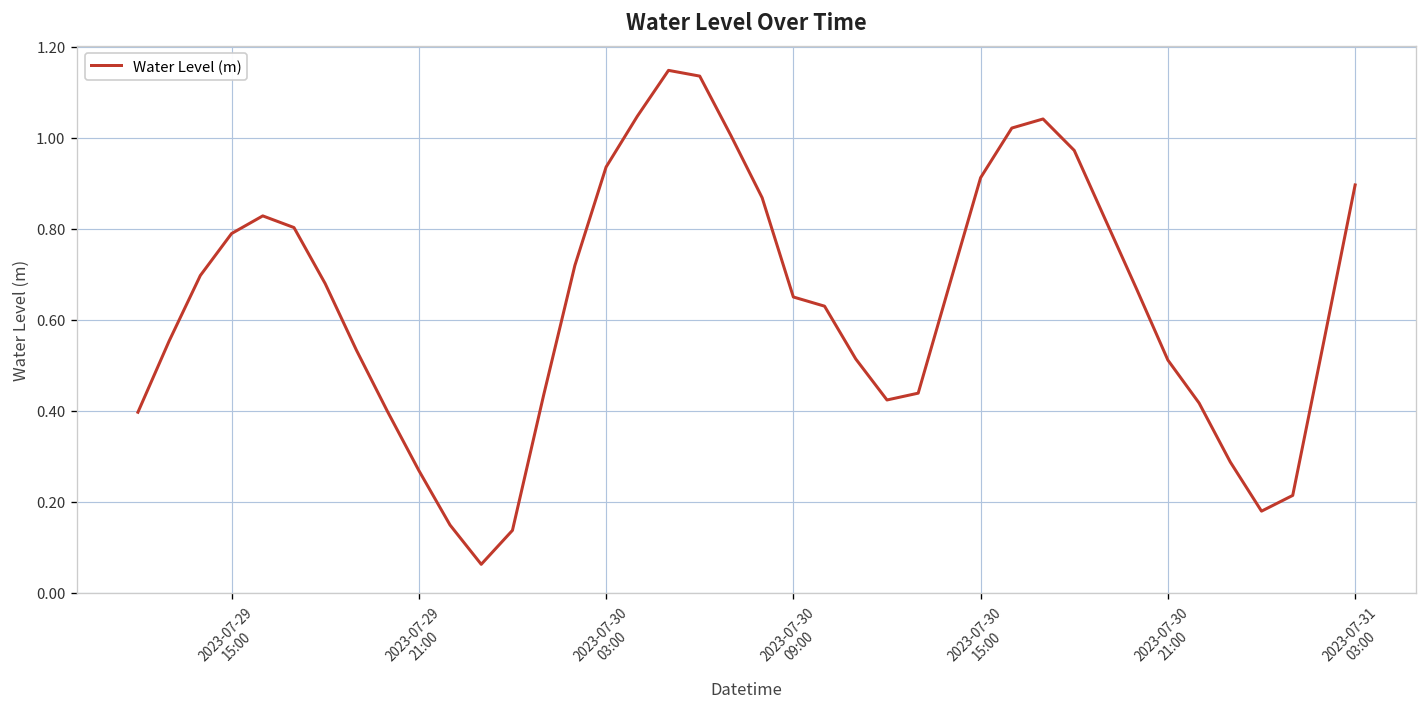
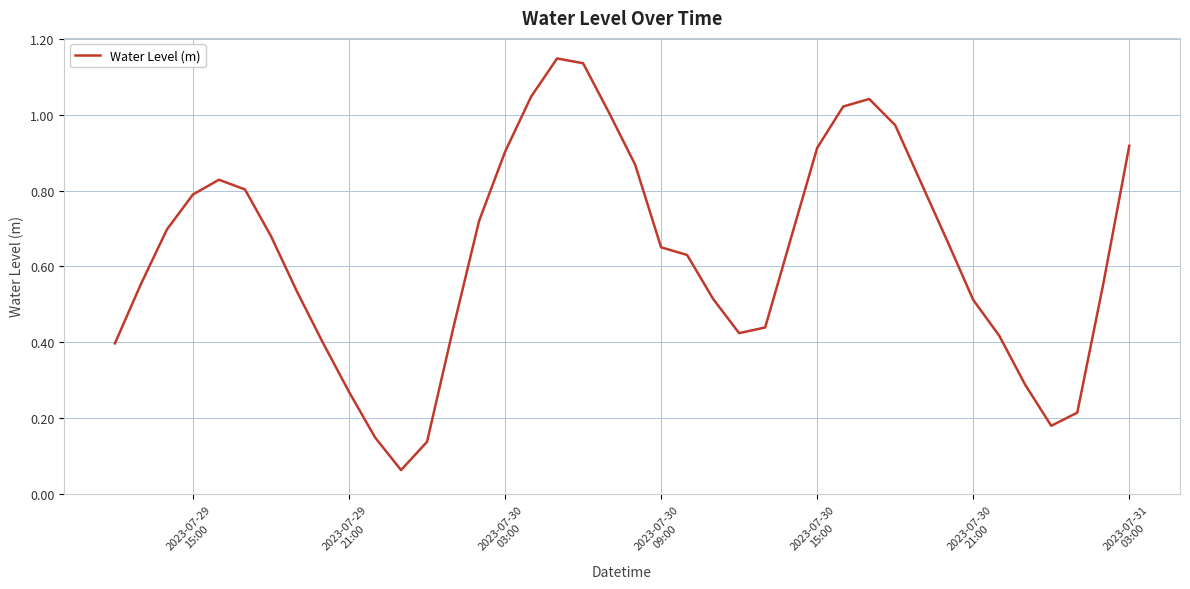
2023-07-30 03:00: 0.94 -> 0.90
2023-07-31 03:00: 0.90 -> 0.92
